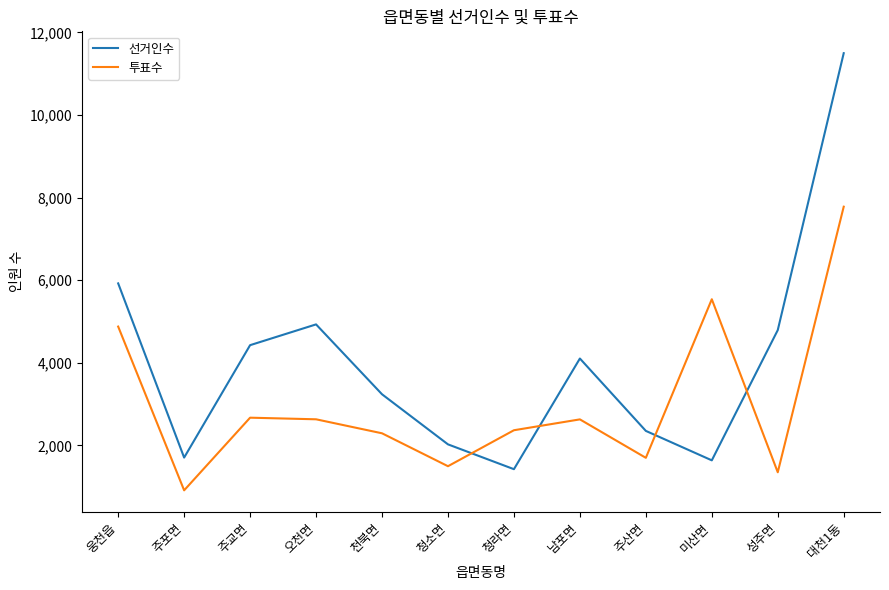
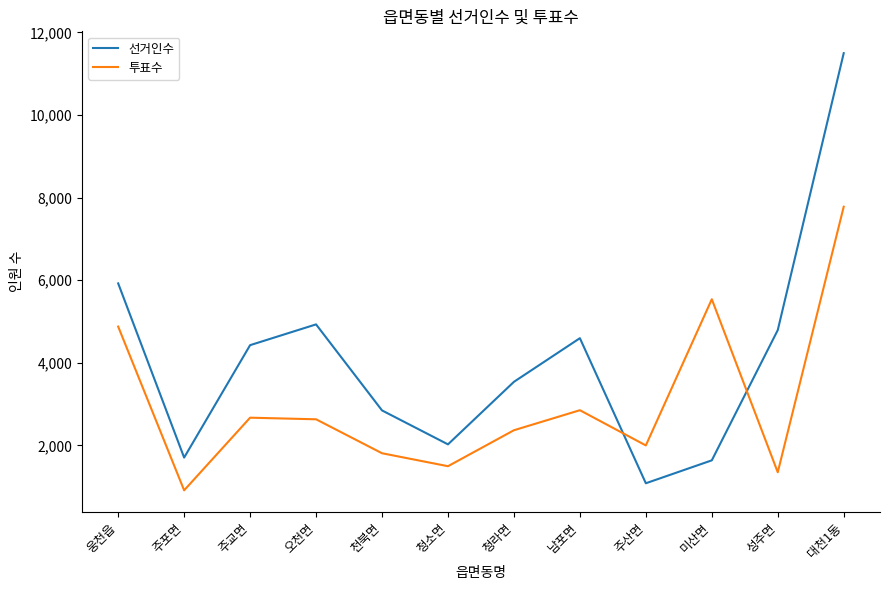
선거인수, 천북면: 3,200 -> 2,800
투표수, 천북면: 2,300 -> 1,800
선거인수, 청라면: 1,400 -> 3,500
선거인수, 남포면: 4,100 -> 4,600
투표수, 남포면: 2,600 -> 2,900
선거인수, 주산면: 2,300 -> 1,100
투표수, 주산면: 1,700 -> 2,000
